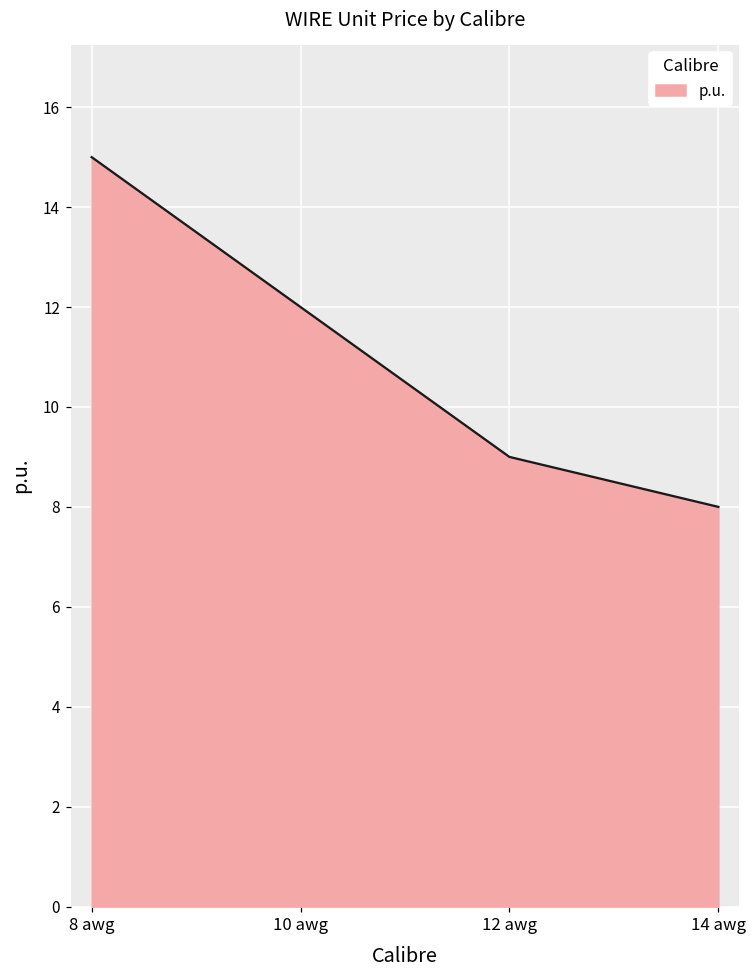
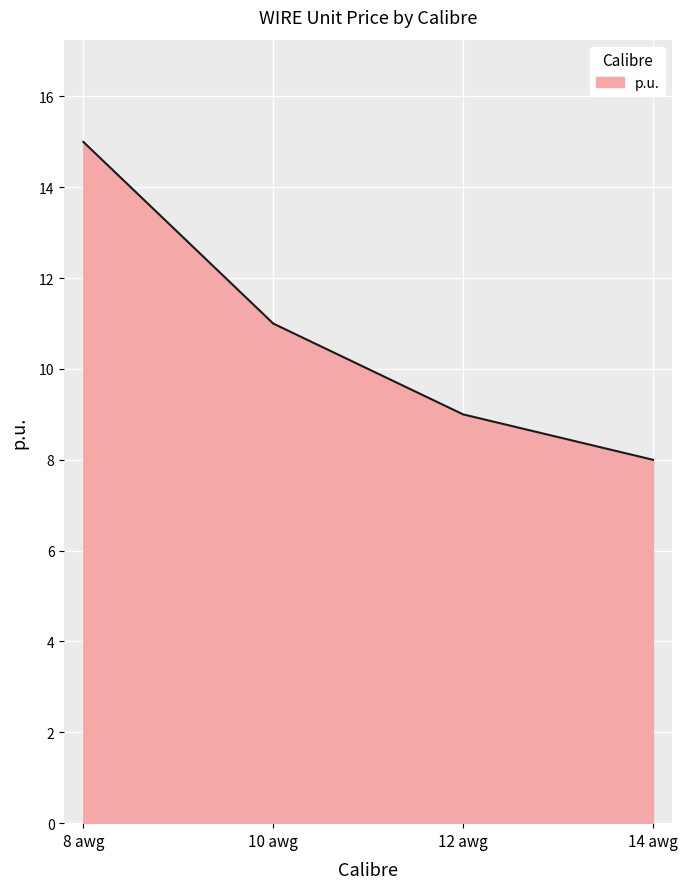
10 awg: 12 -> 11
